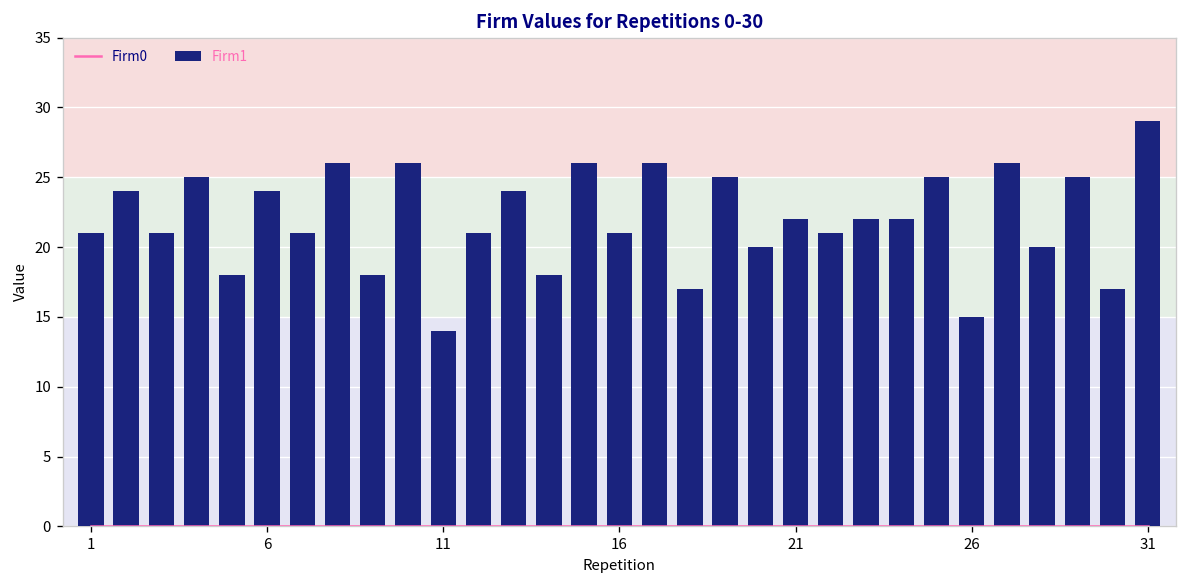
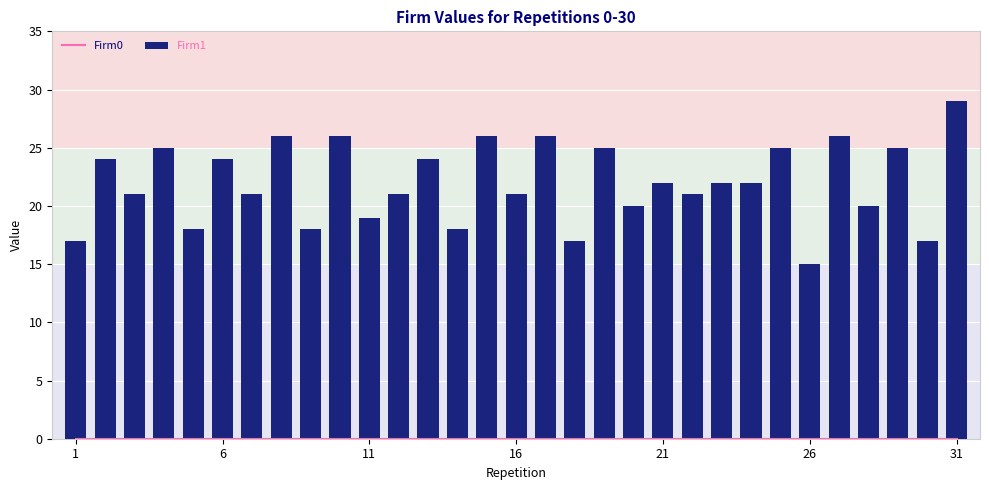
Firm1, 1: 21 -> 17
Firm1, 11: 14 -> 19
